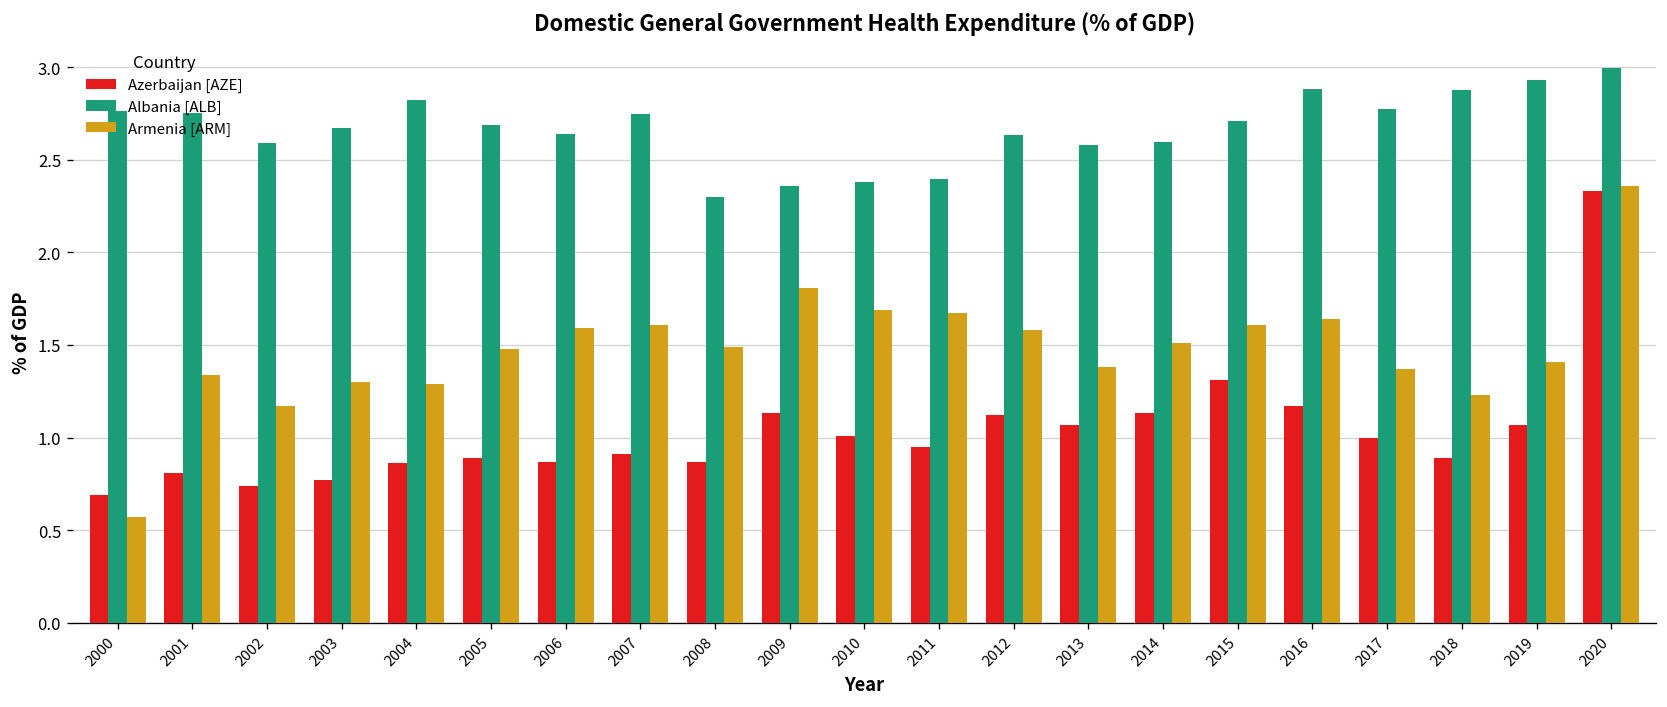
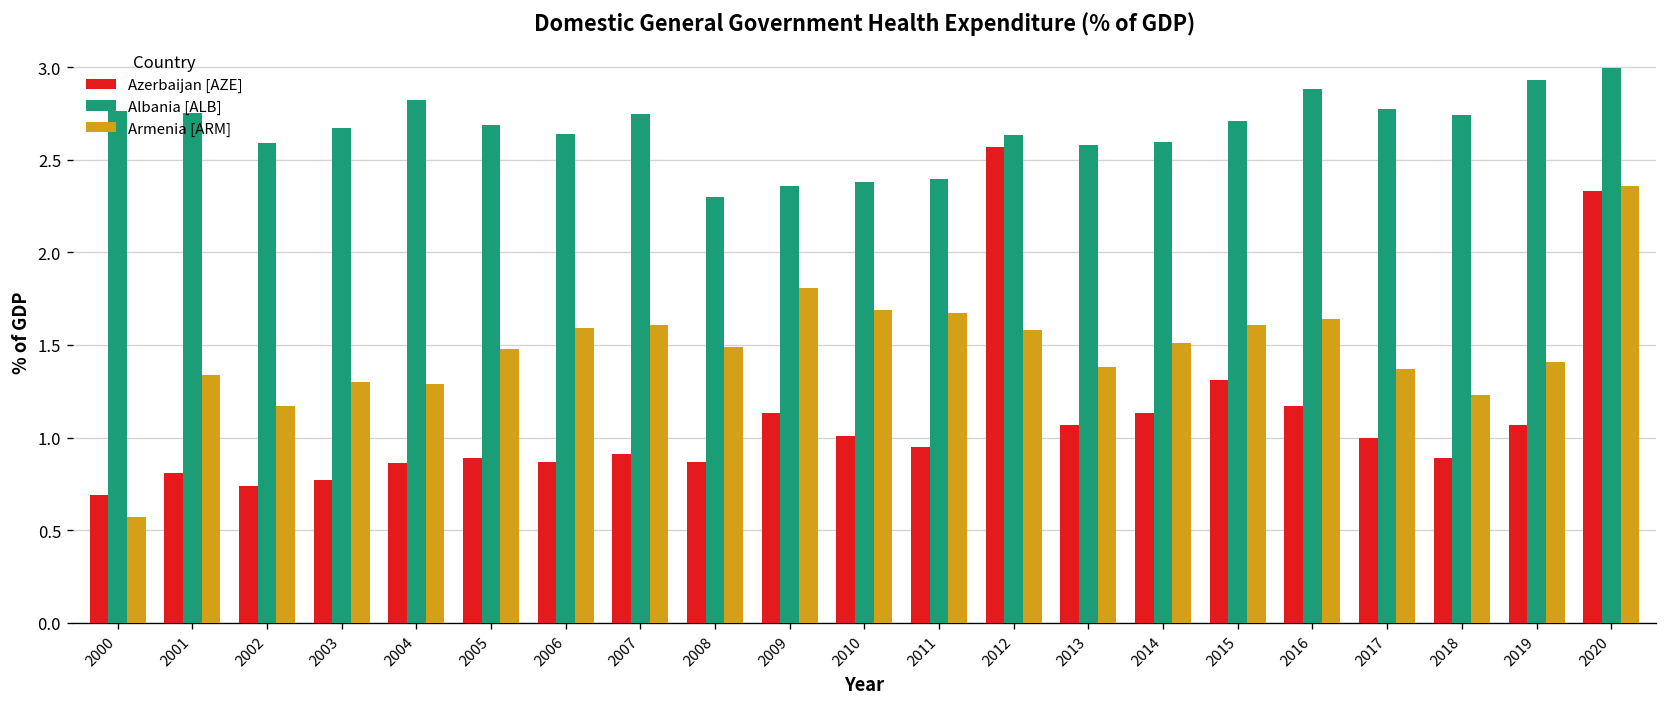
Azerbaijan [AZE], 2012: 1.12 -> 2.57
Albania [ALB], 2018: 2.87 -> 2.74
